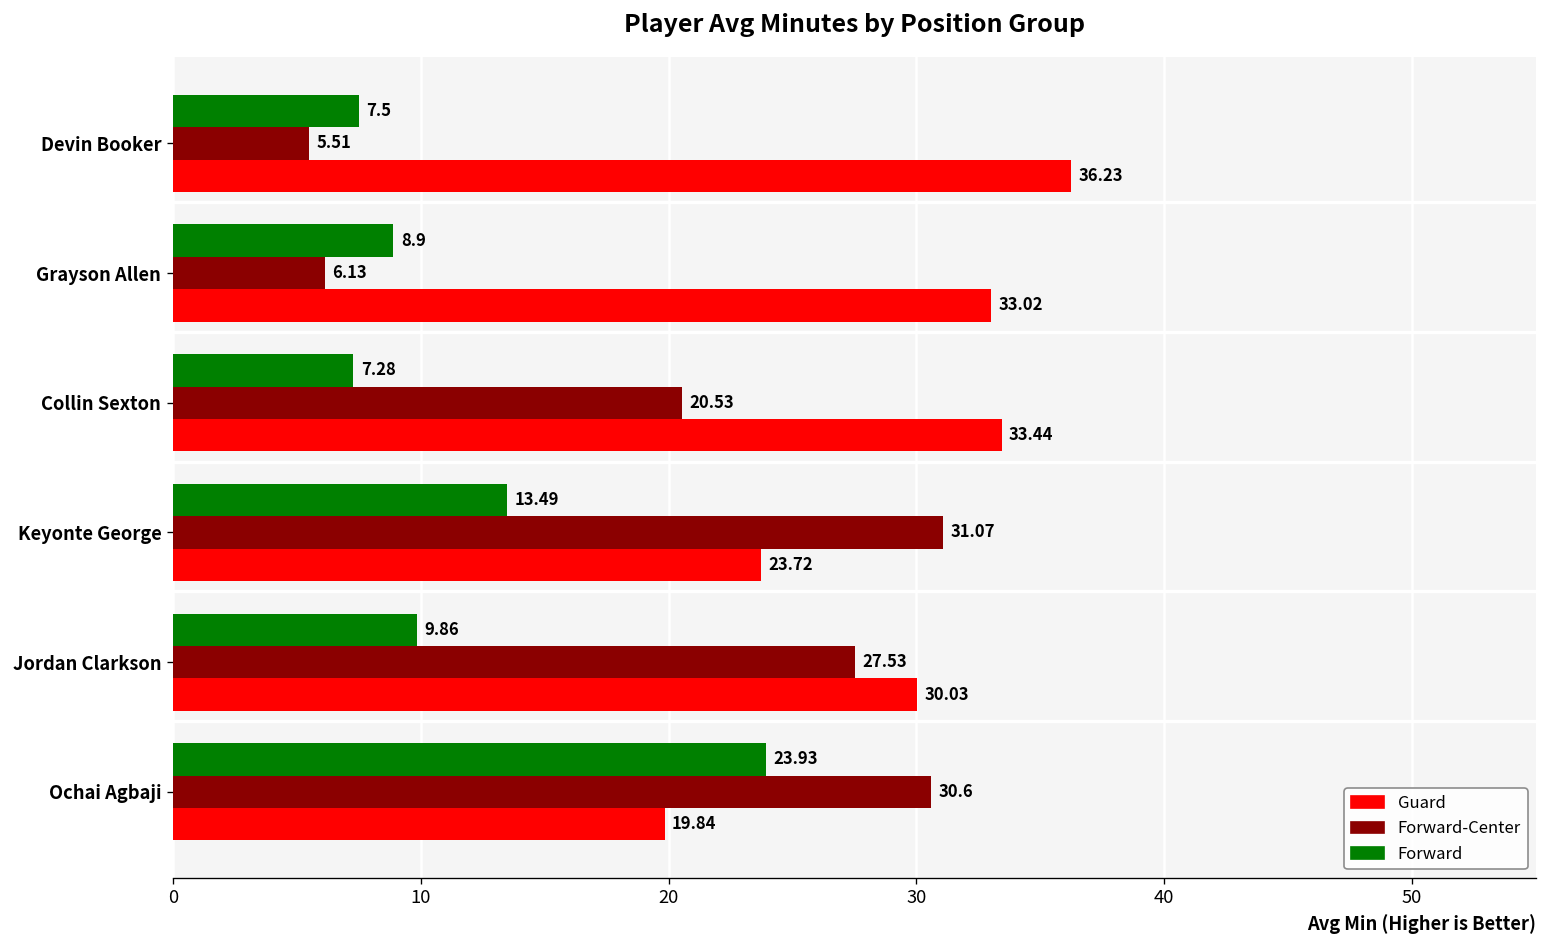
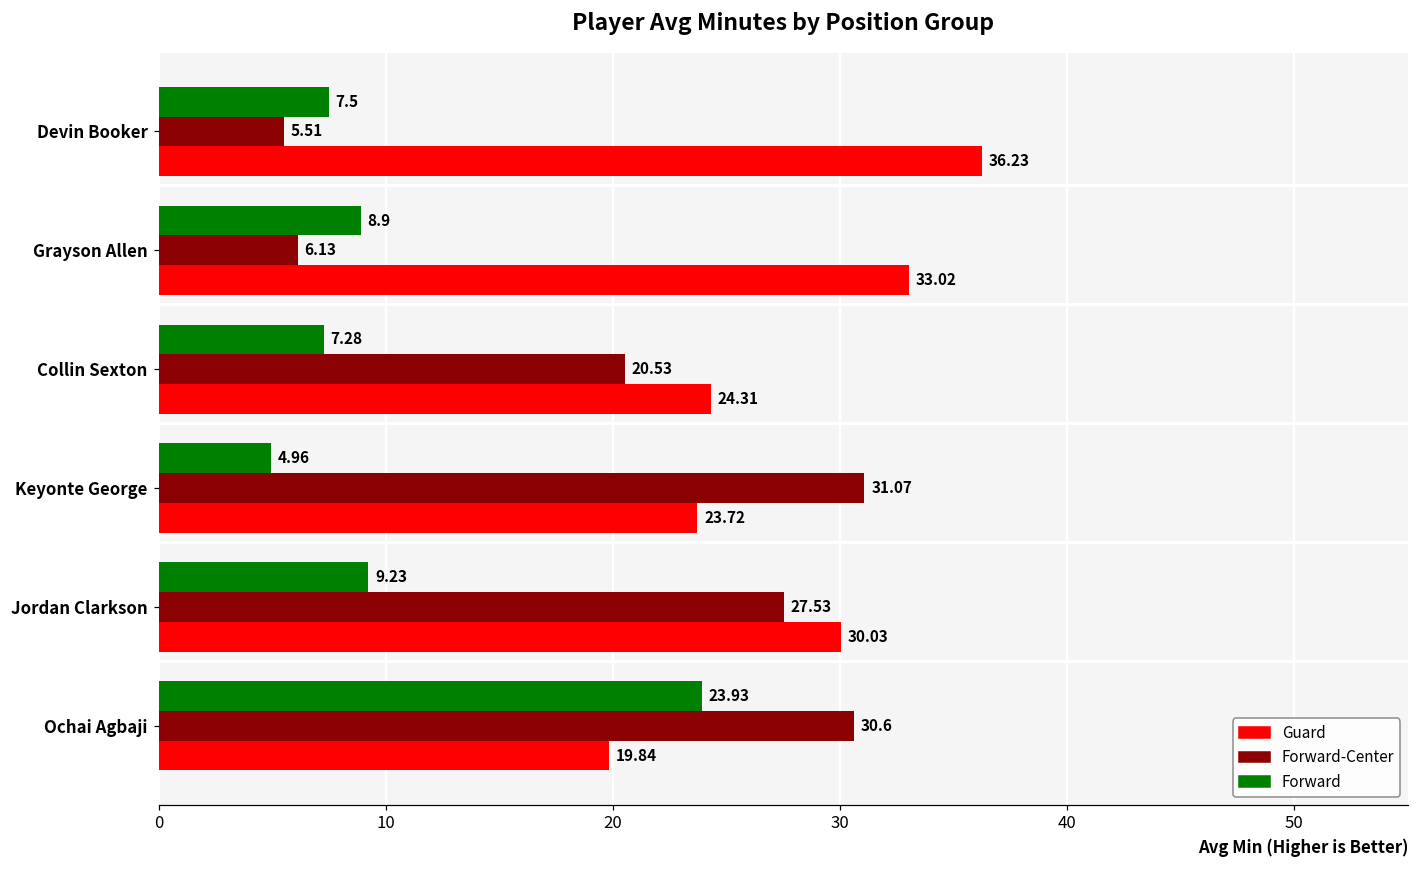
Guard, Collin Sexton: 33.44 -> 24.31
Forward, Keyonte George: 13.49 -> 4.96
Forward, Jordan Clarkson: 9.86 -> 9.23
